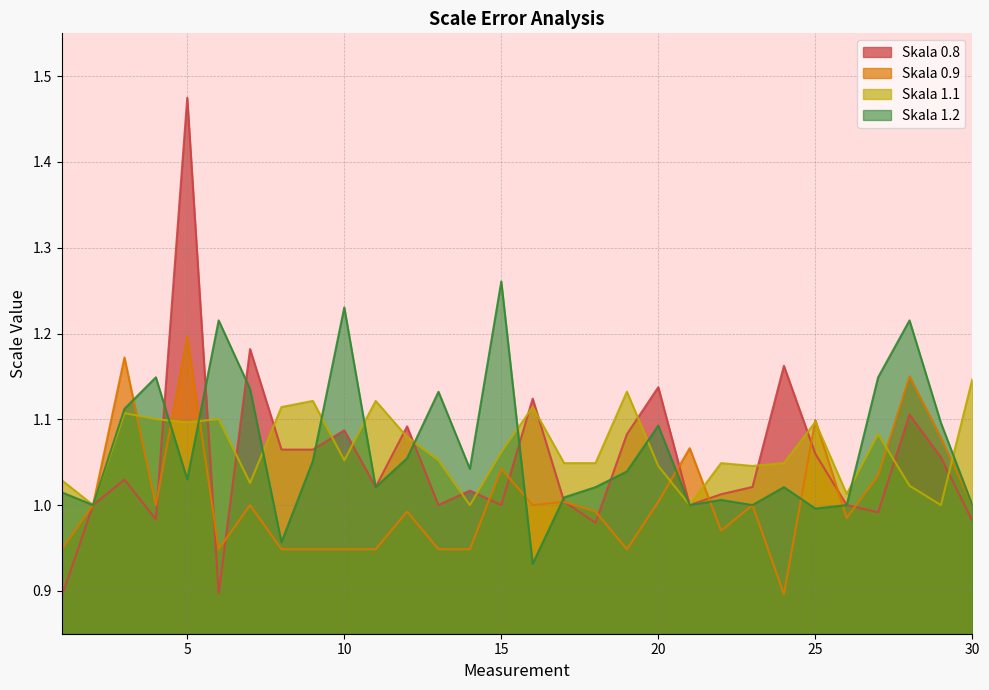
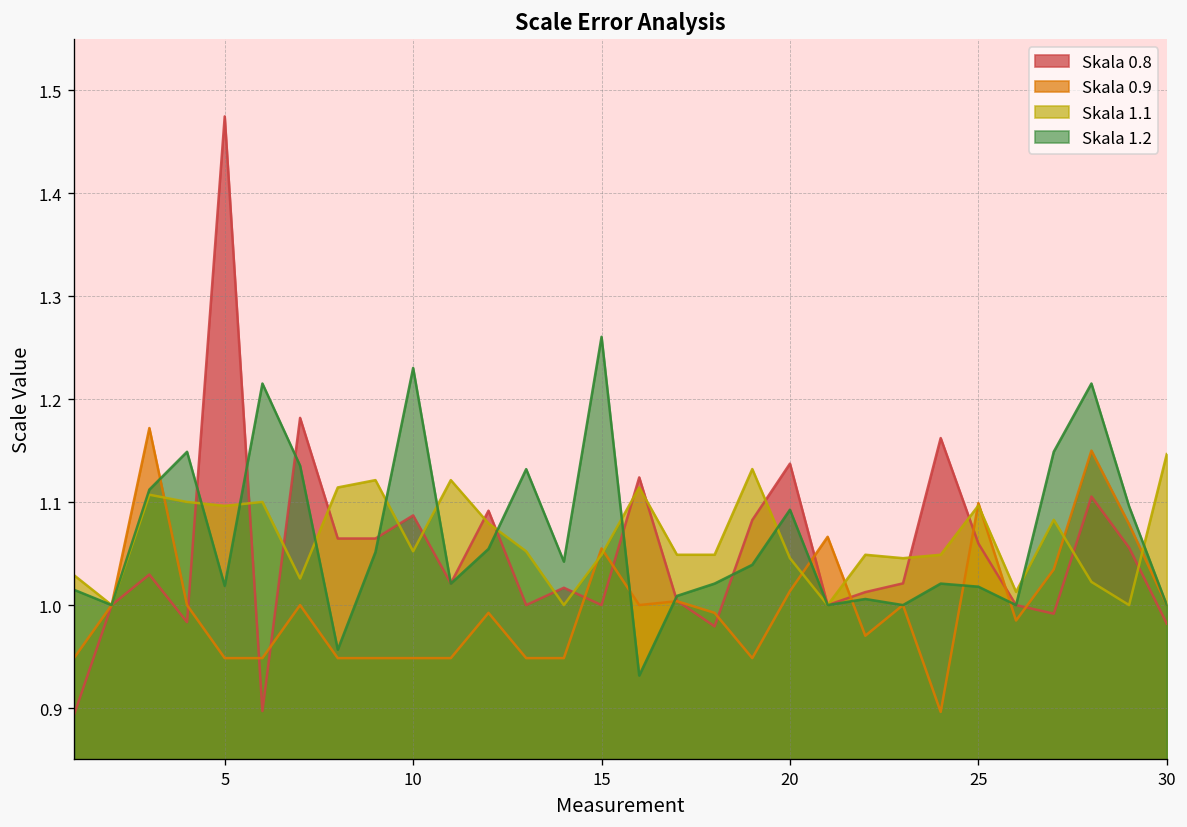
Skala 0.9, 5: 1.20 -> 0.95
Skala 1.2, 5: 1.03 -> 1.02
Skala 0.9, 15: 1.04 -> 1.06
Skala 1.1, 15: 1.06 -> 1.05
Skala 0.9, 20: 1.00 -> 1.01
Skala 1.2, 25: 1.00 -> 1.02
